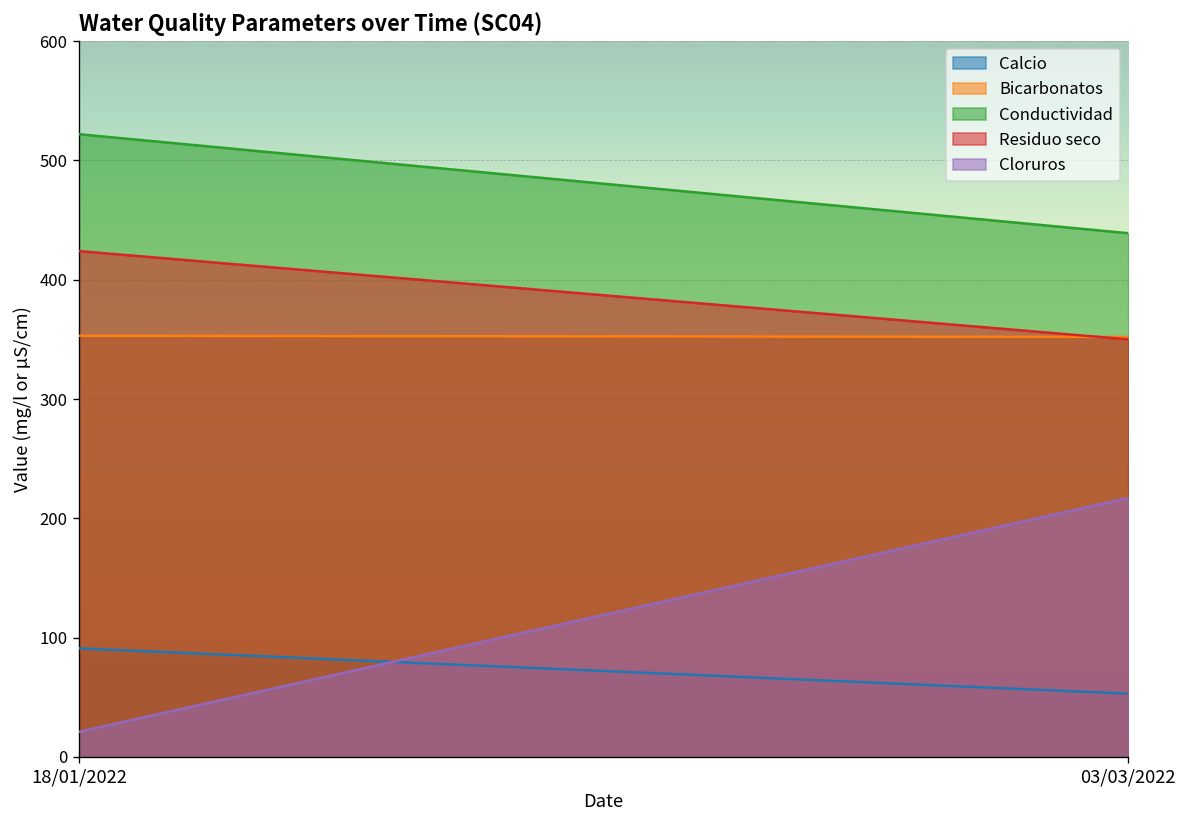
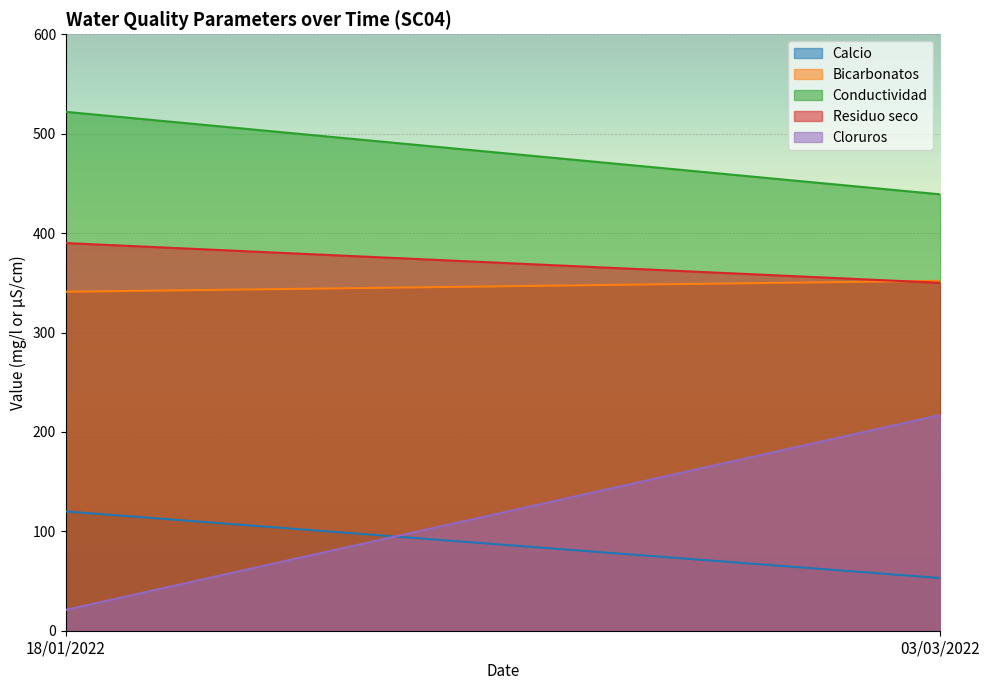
Calcio, 18/01/2022: 90 -> 120
Bicarbonatos, 18/01/2022: 350 -> 340
Residuo seco, 18/01/2022: 420 -> 390
